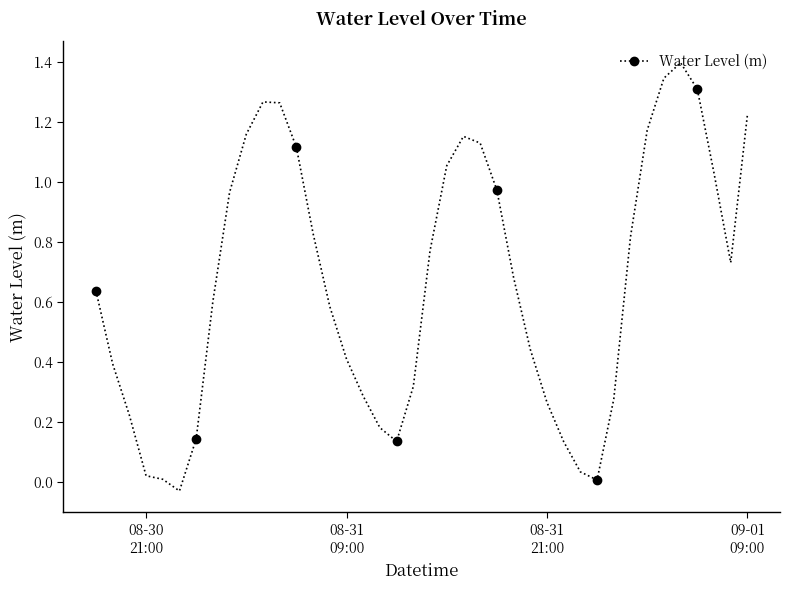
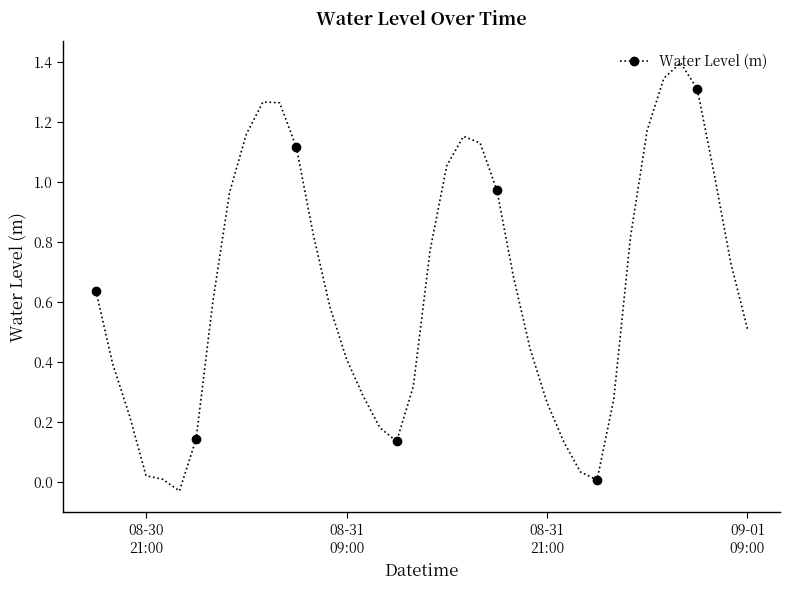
09-01 09:00: 1.22 -> 0.51
